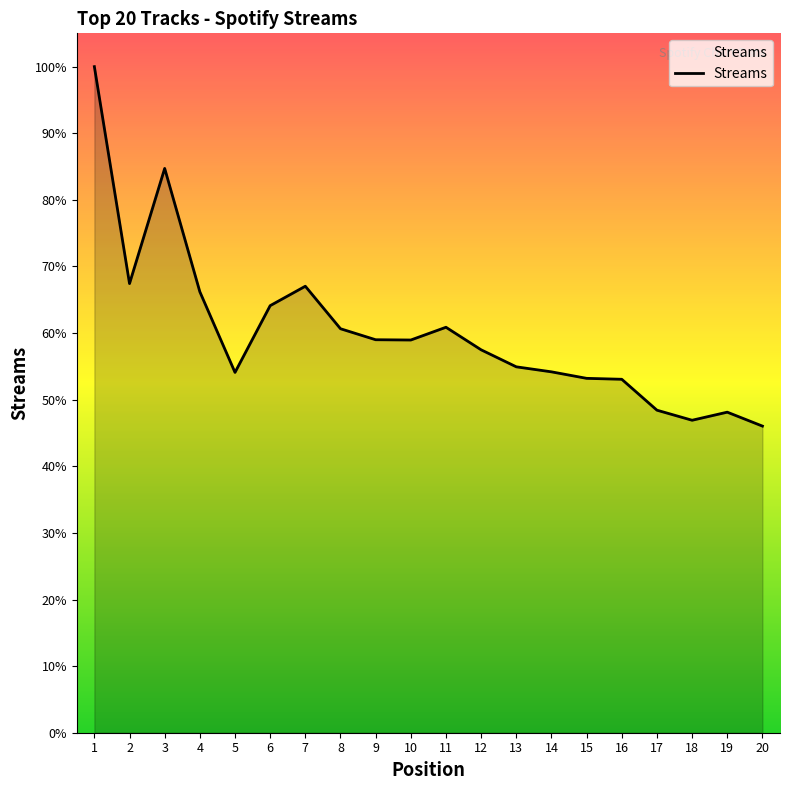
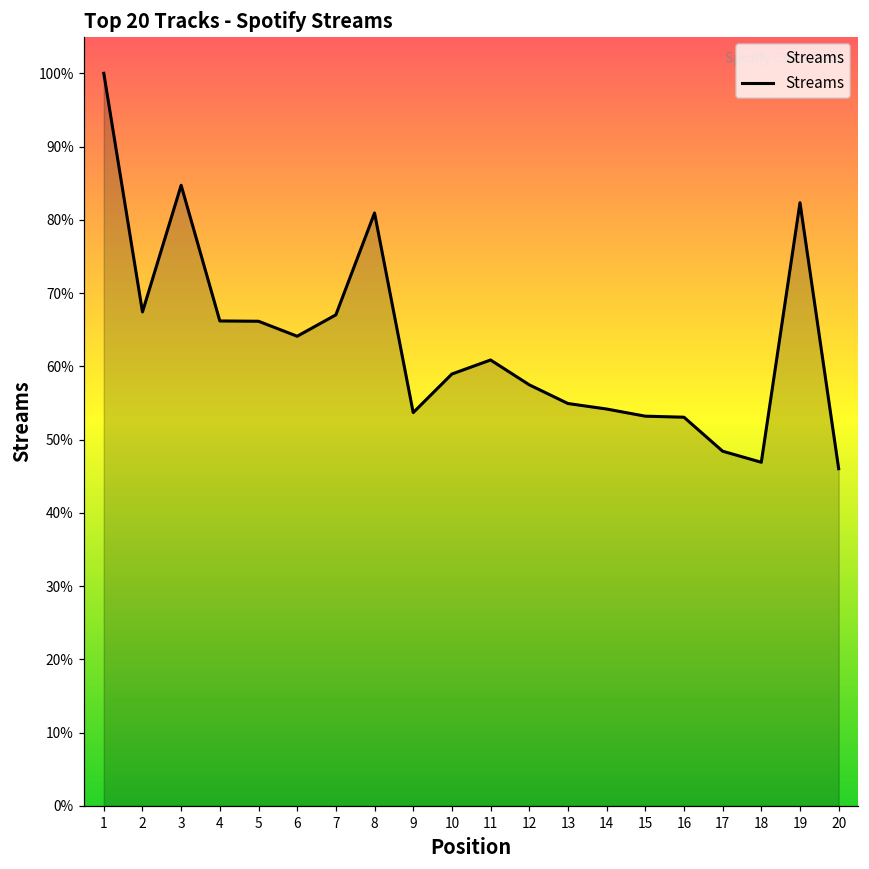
5: 54% -> 66%
8: 61% -> 81%
9: 59% -> 54%
19: 48% -> 82%
